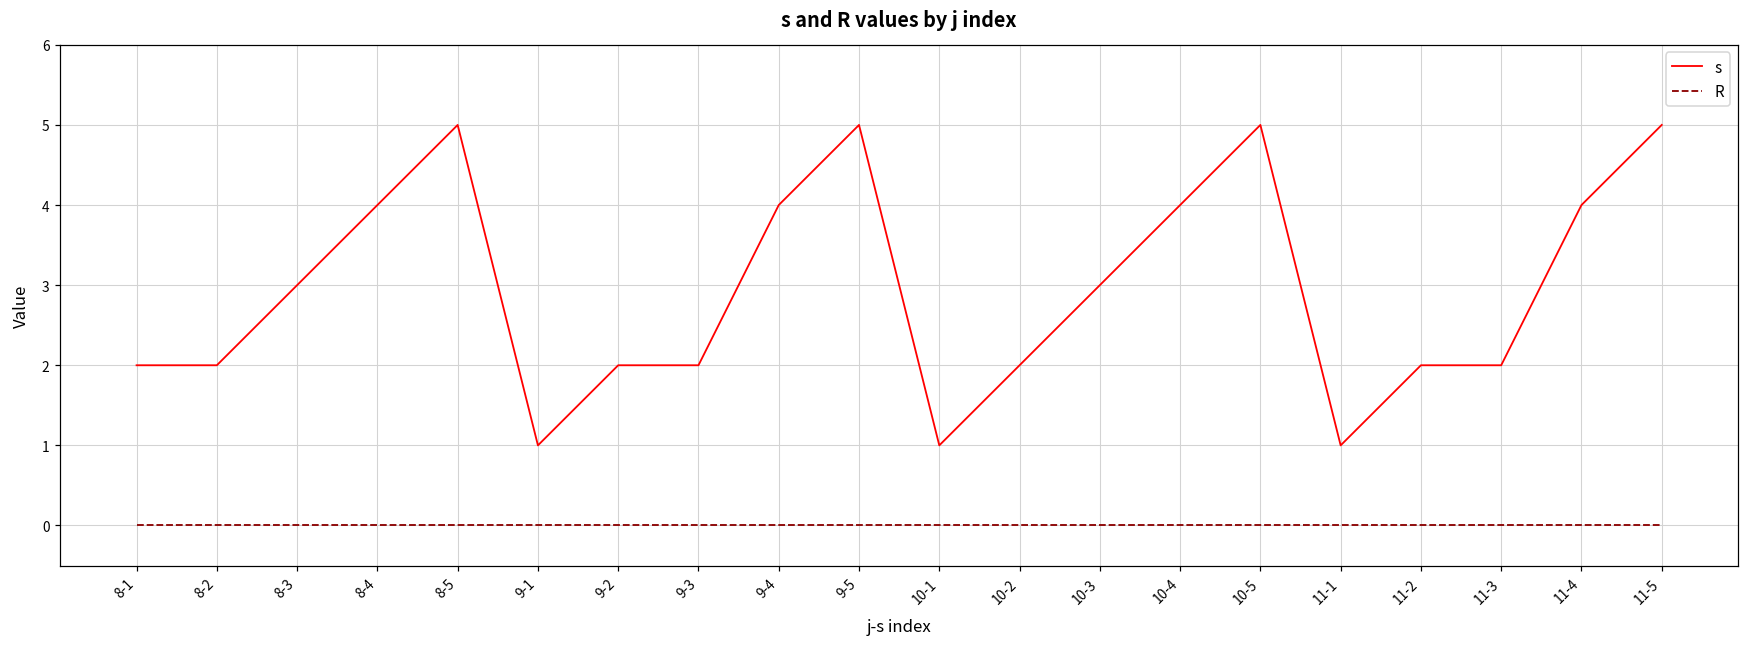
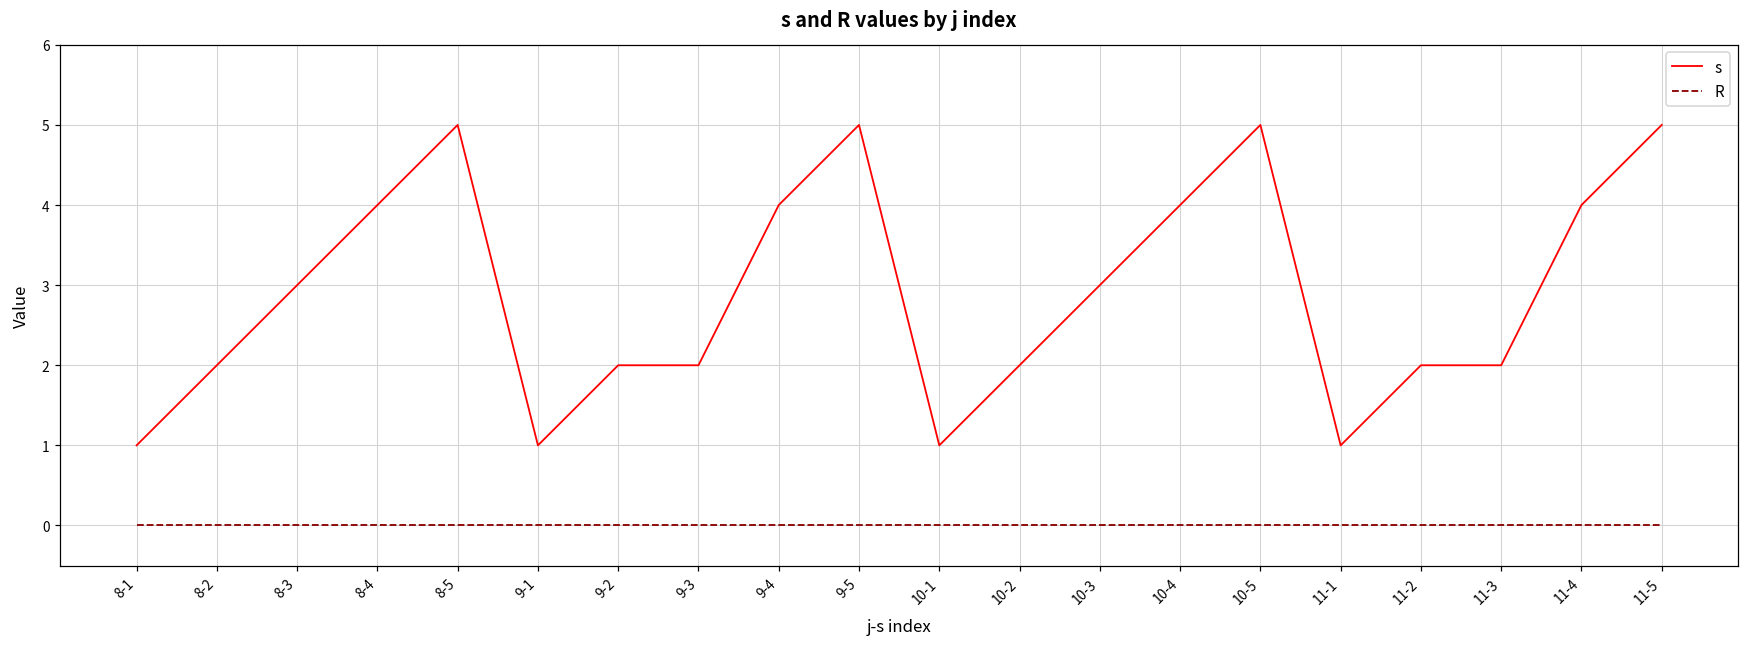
s, 8-1: 2 -> 1
